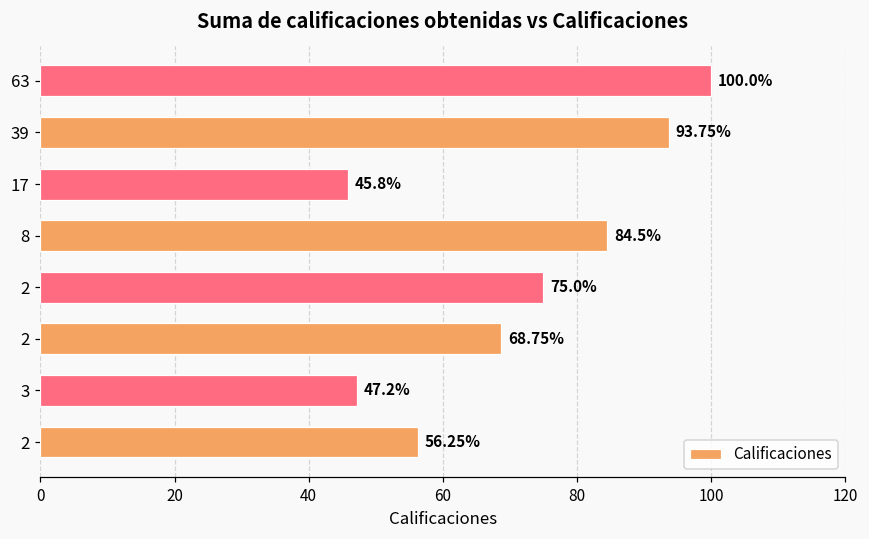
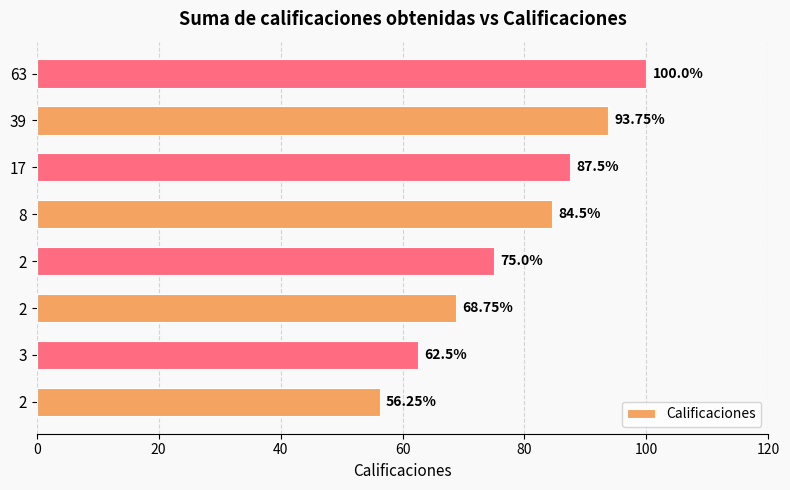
17: 45.8% -> 87.5%
3: 47.2% -> 62.5%
